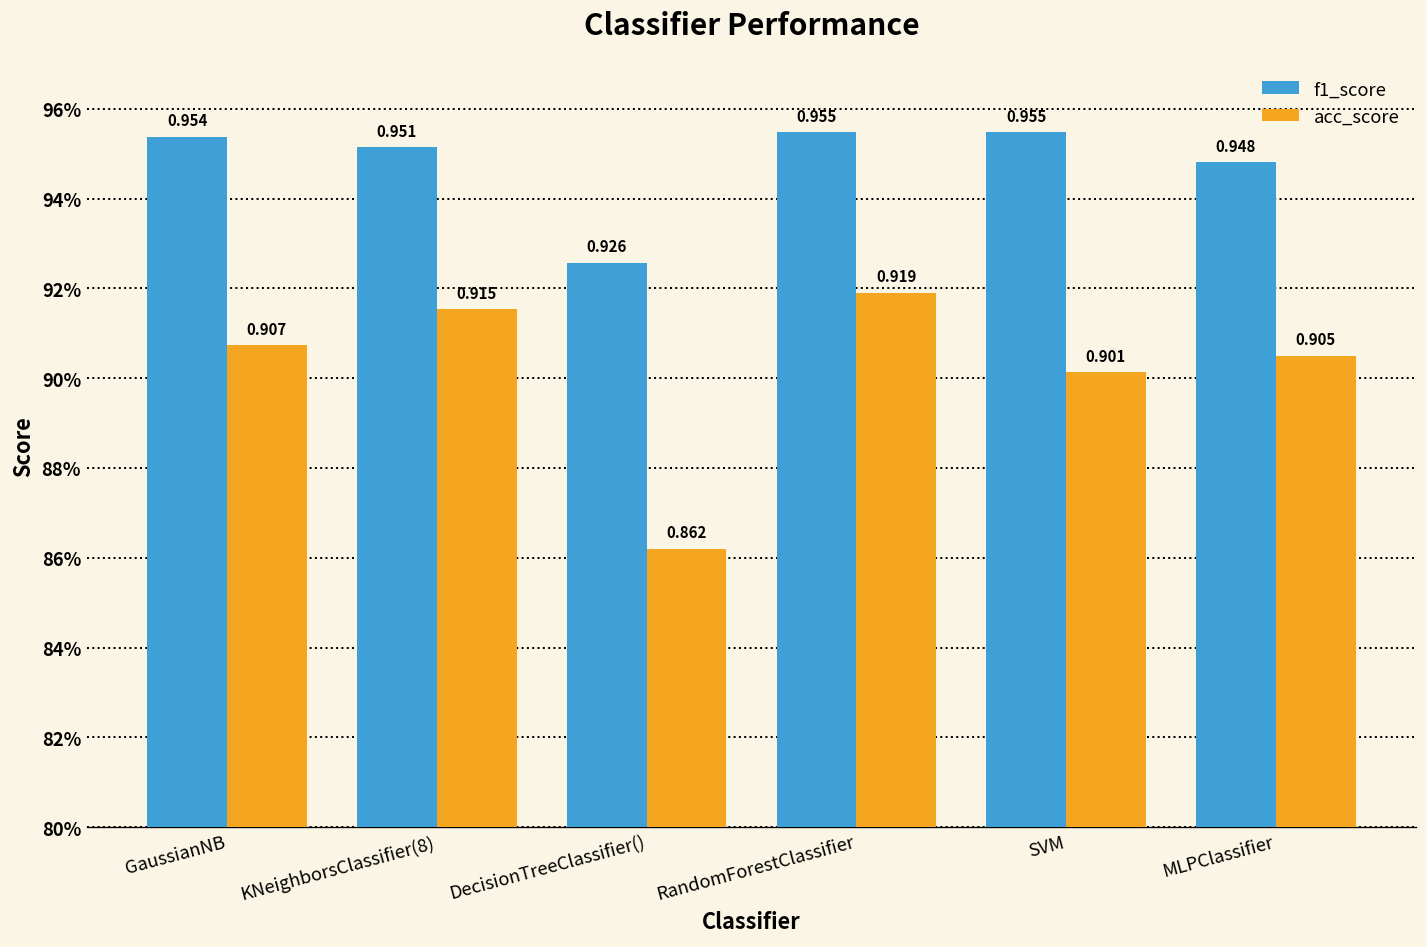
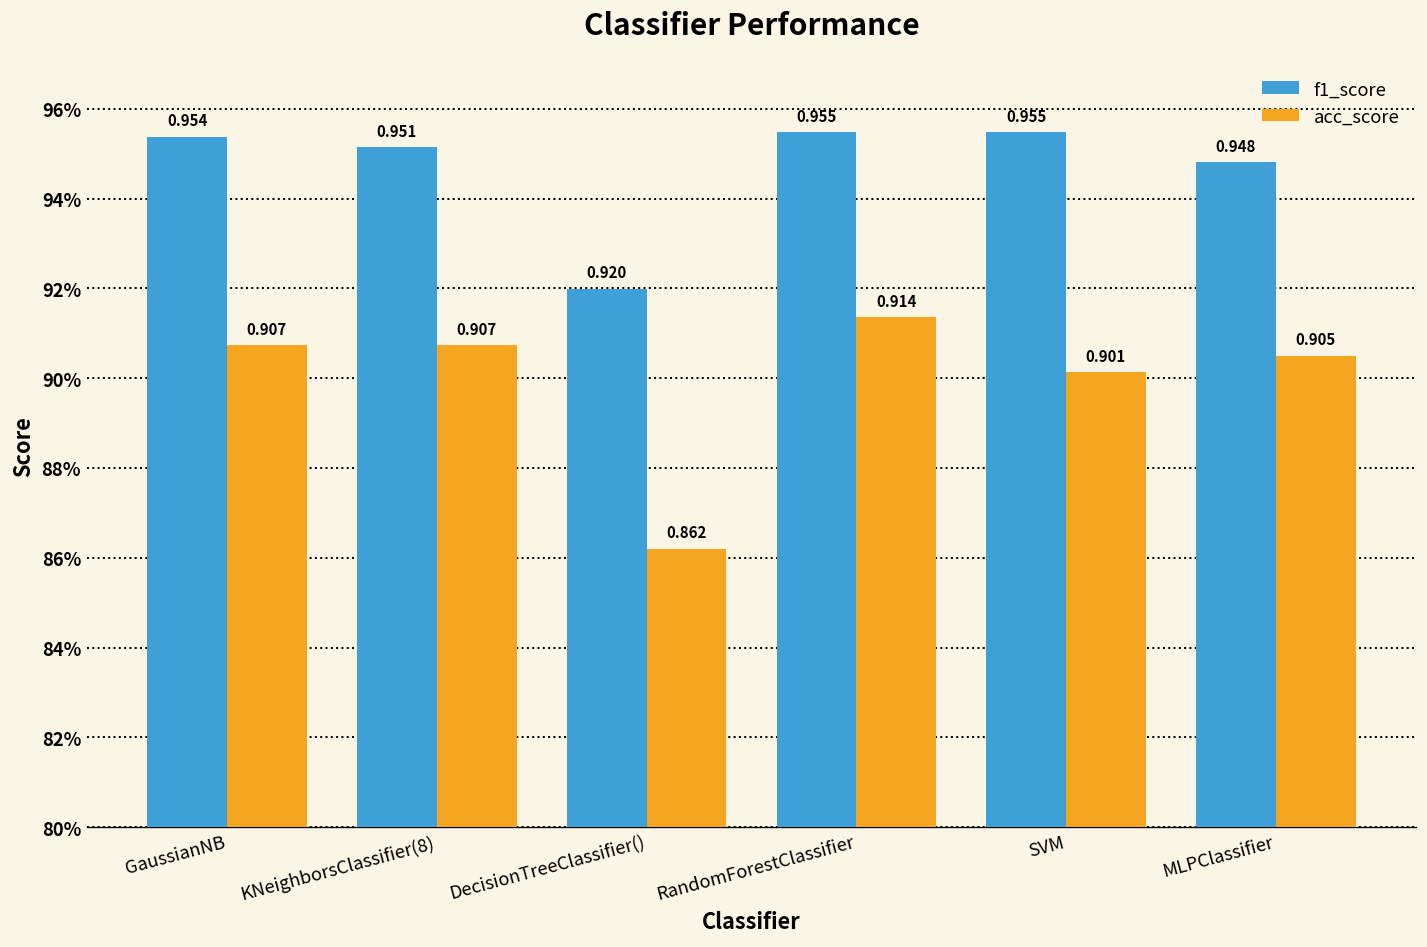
acc_score, KNeighborsClassifier(8): 0.915 -> 0.907
f1_score, DecisionTreeClassifier(): 0.926 -> 0.920
acc_score, RandomForestClassifier: 0.919 -> 0.914
